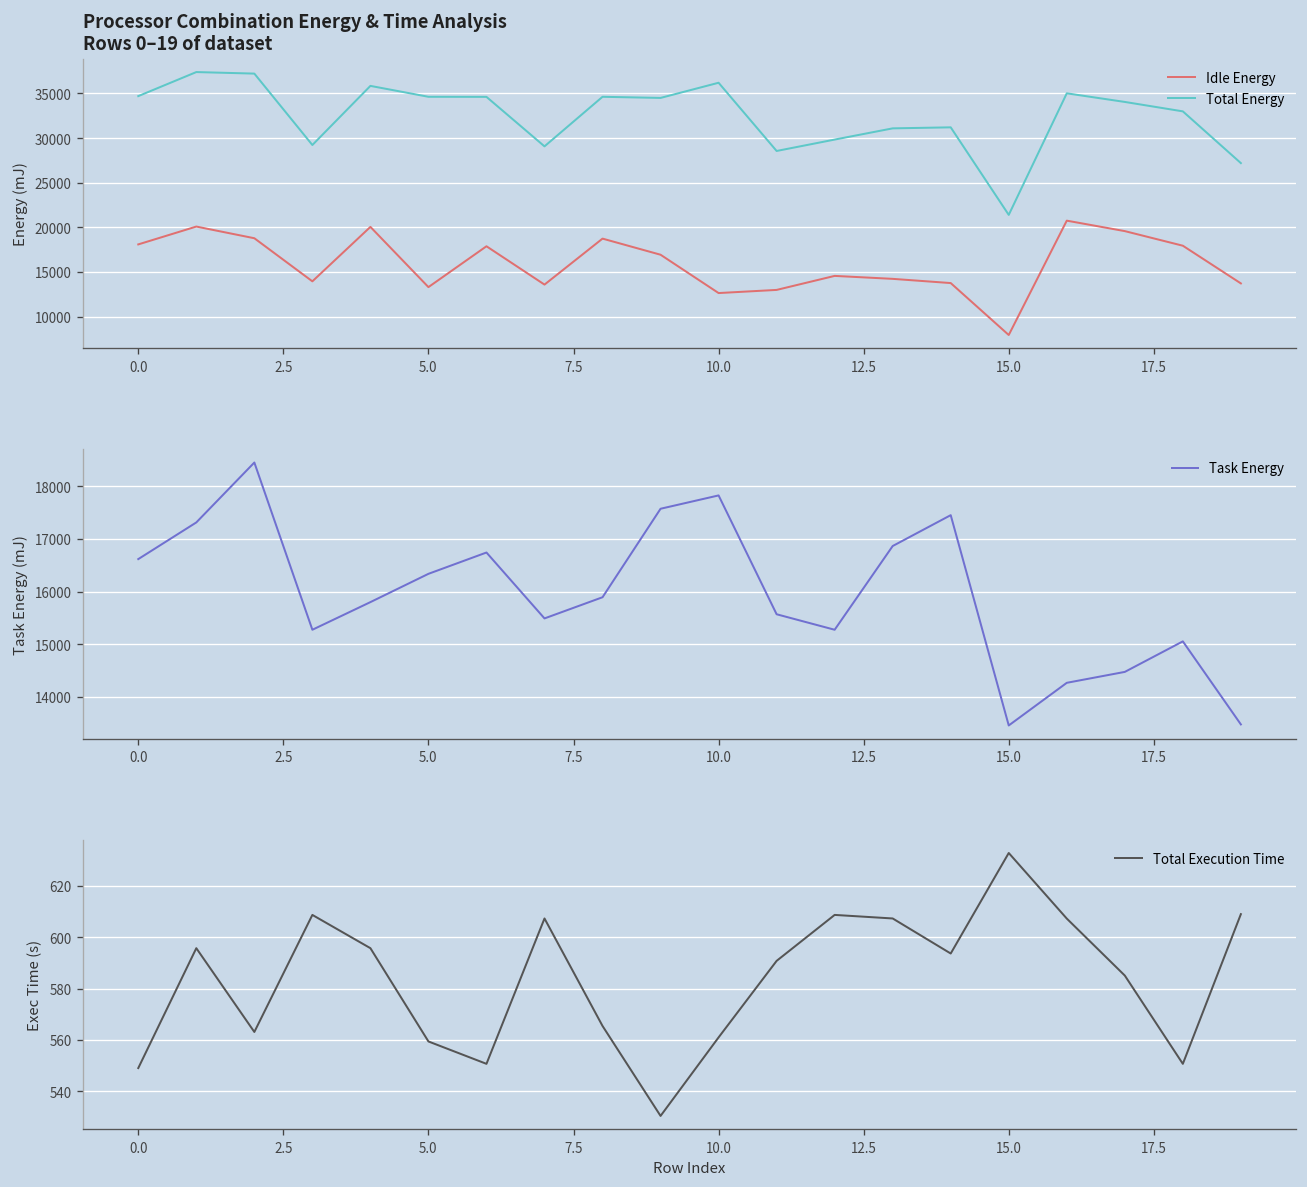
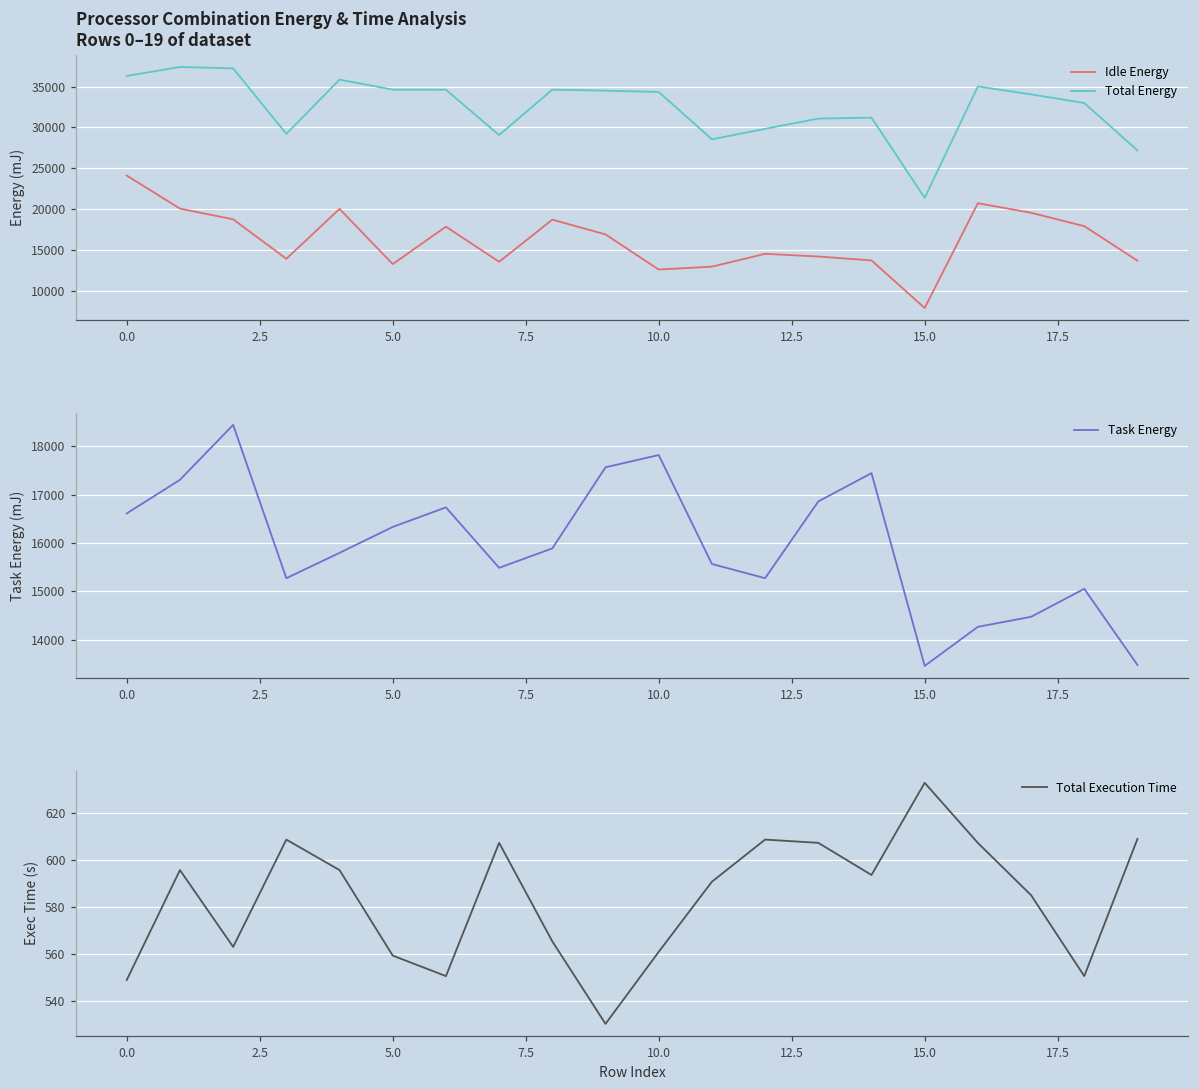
Processor Combination Energy & Time Analysis Rows 0–19 of dataset, Idle Energy, 0.0: 18000 -> 24000
Processor Combination Energy & Time Analysis Rows 0–19 of dataset, Total Energy, 0.0: 35000 -> 36000
Processor Combination Energy & Time Analysis Rows 0–19 of dataset, Total Energy, 10.0: 36000 -> 34000
